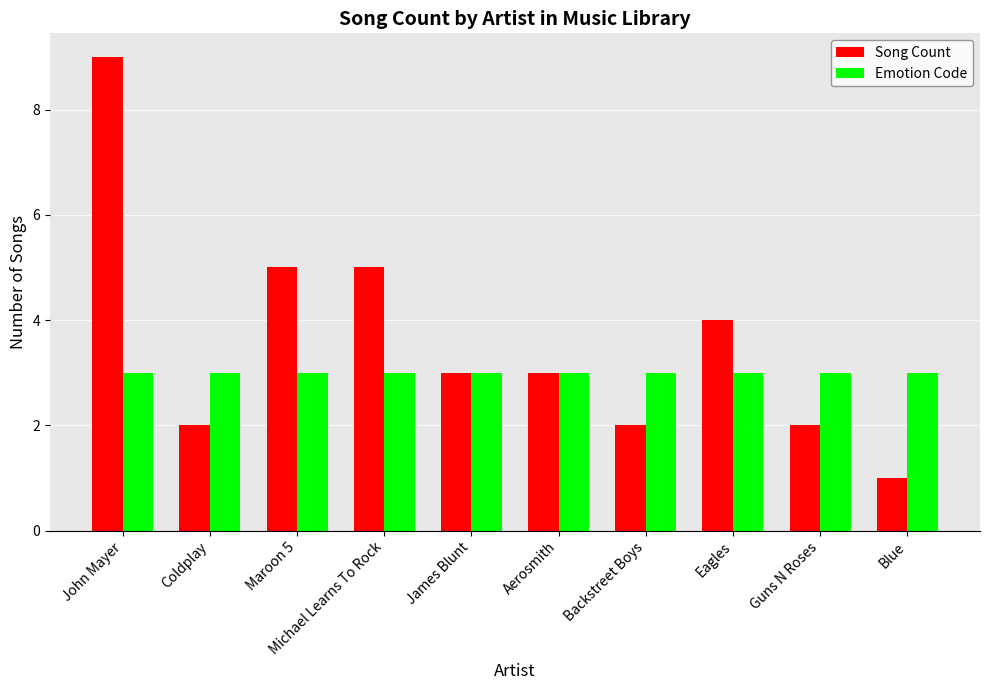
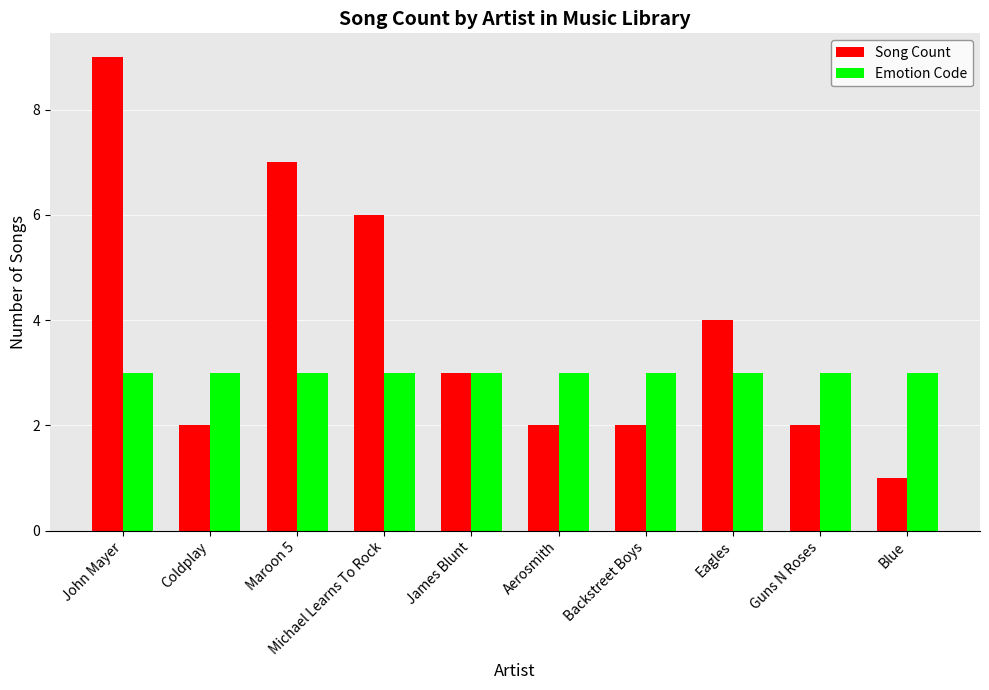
Song Count, Maroon 5: 5 -> 7
Song Count, Michael Learns To Rock: 5 -> 6
Song Count, Aerosmith: 3 -> 2
